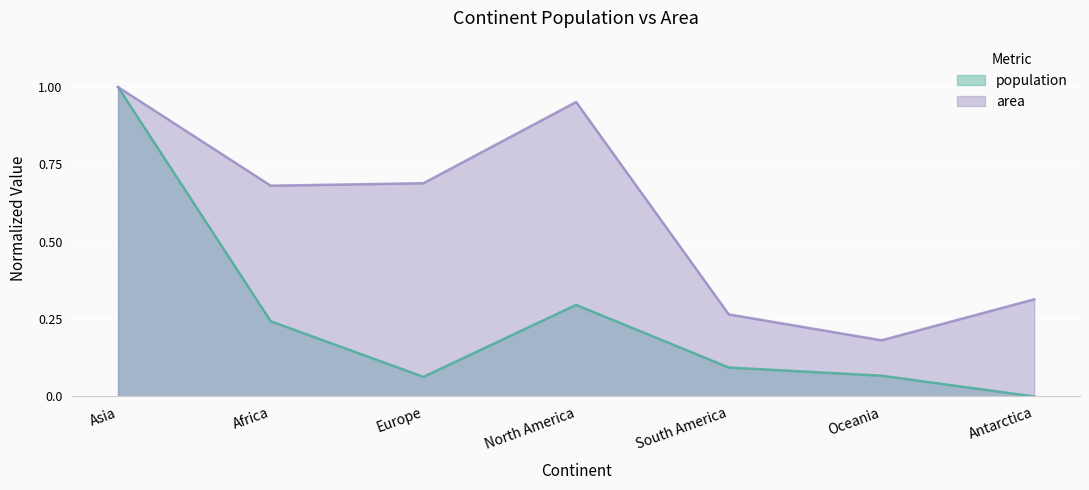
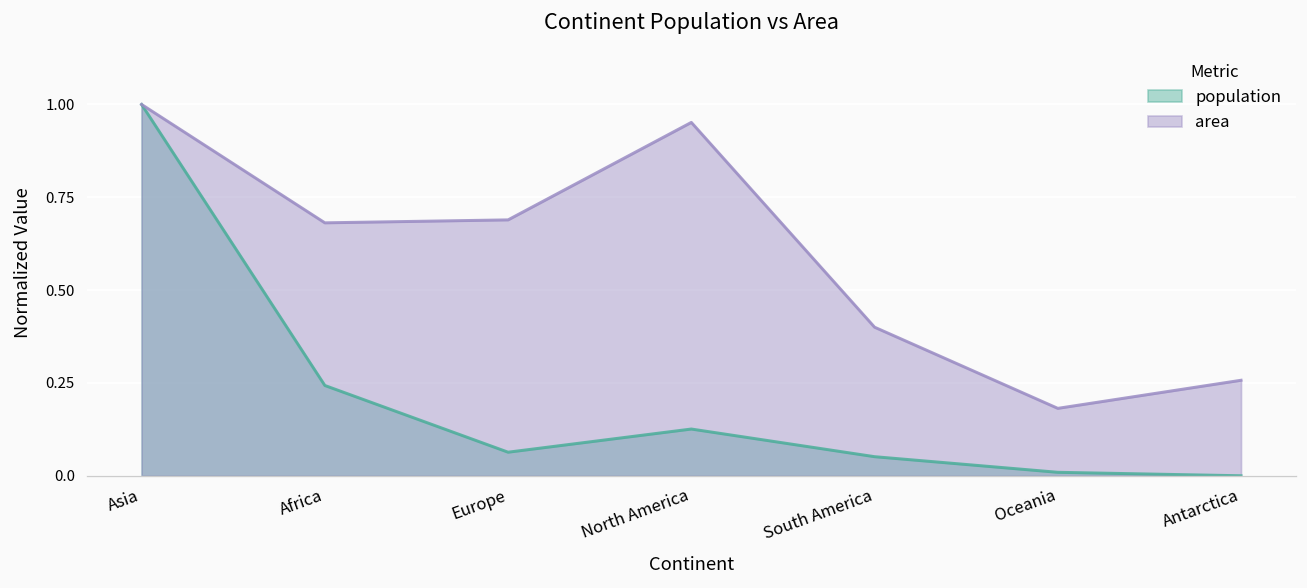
population, North America: 0.30 -> 0.13
population, South America: 0.09 -> 0.05
area, South America: 0.27 -> 0.40
population, Oceania: 0.07 -> 0.01
area, Antarctica: 0.31 -> 0.26
